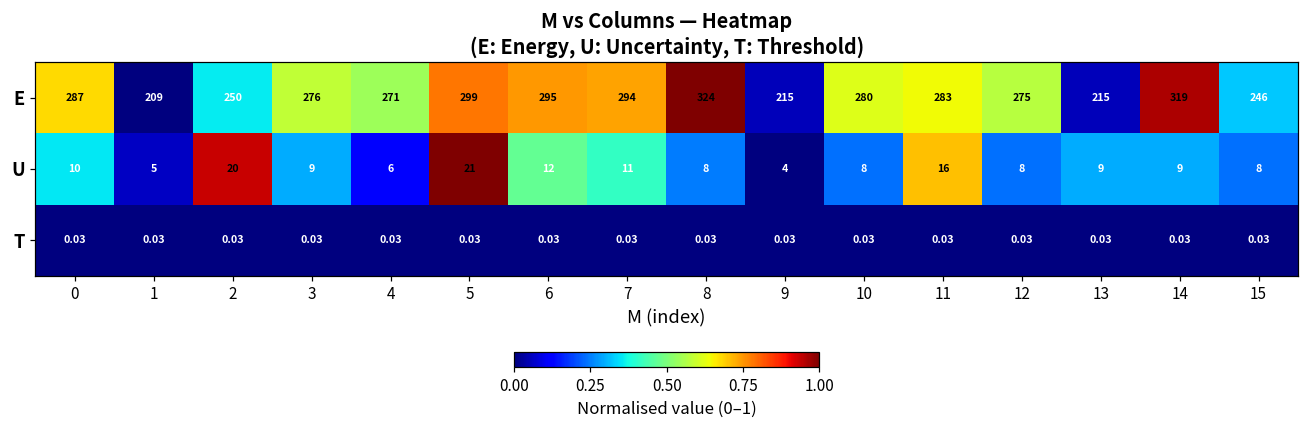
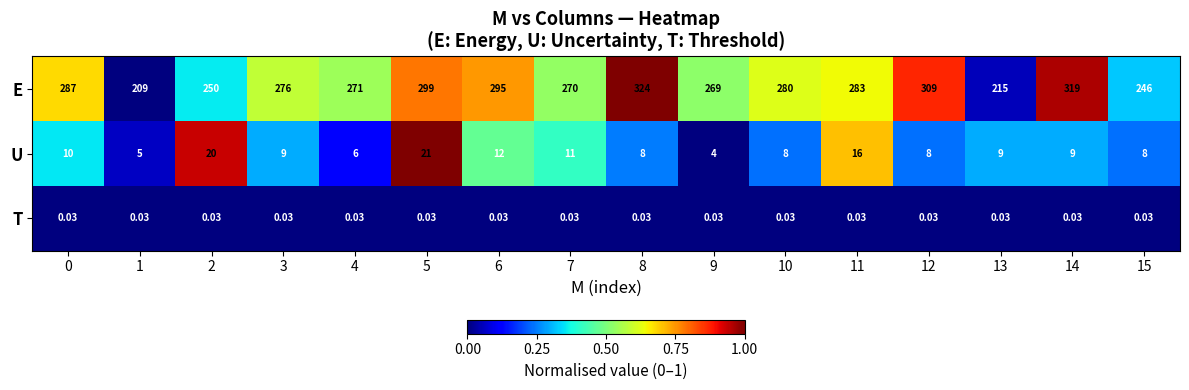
E, 7: 294 -> 270
E, 9: 215 -> 269
E, 12: 275 -> 309
